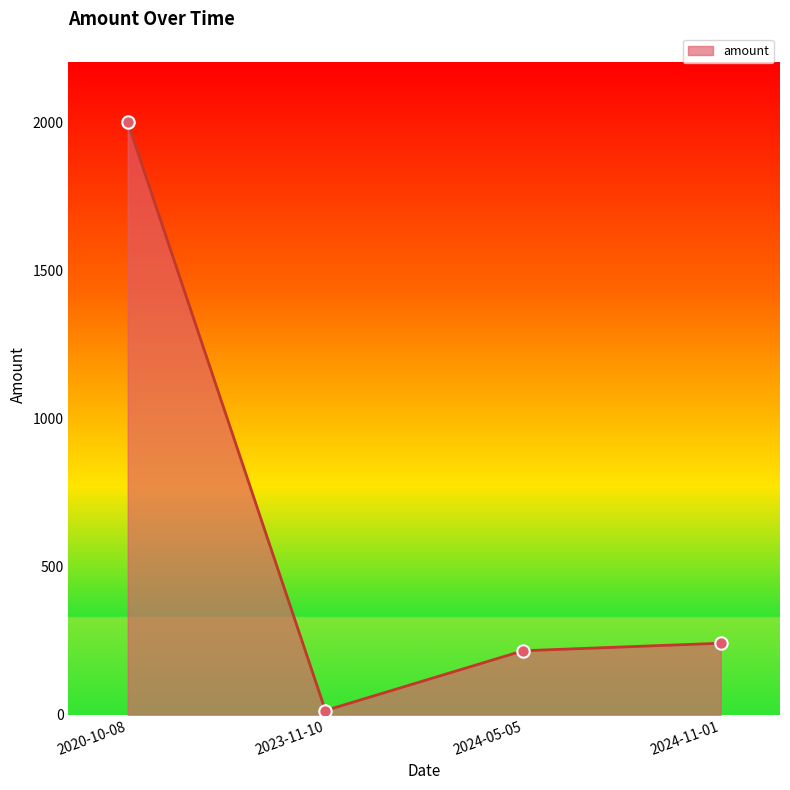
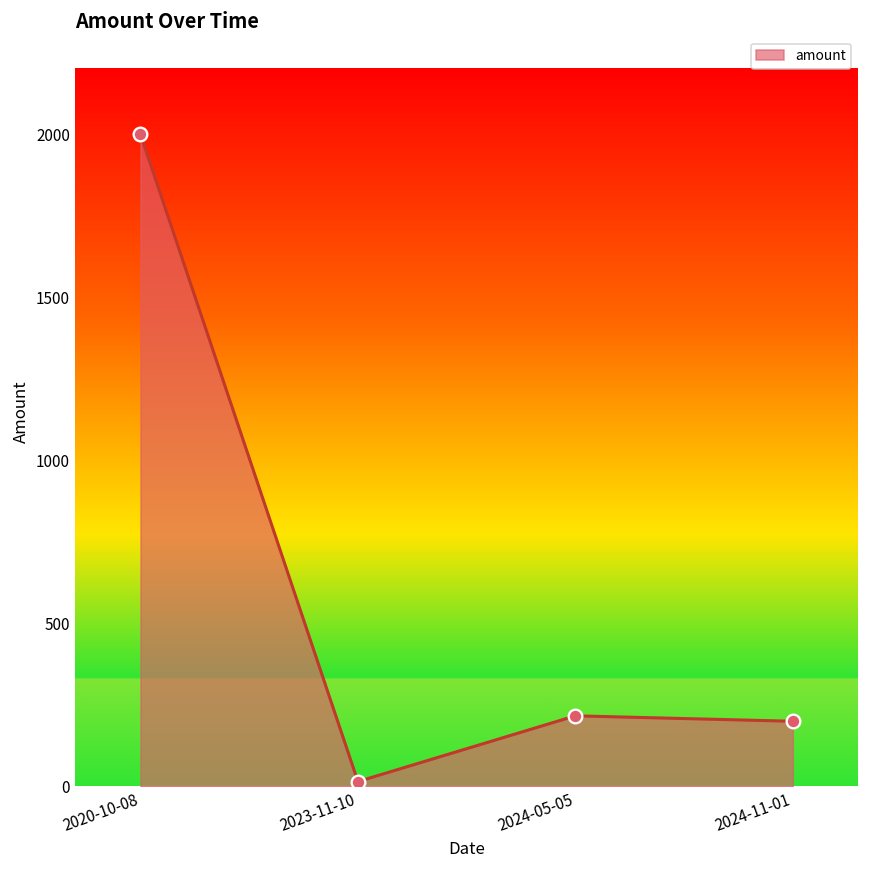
2024-11-01: 240 -> 200
